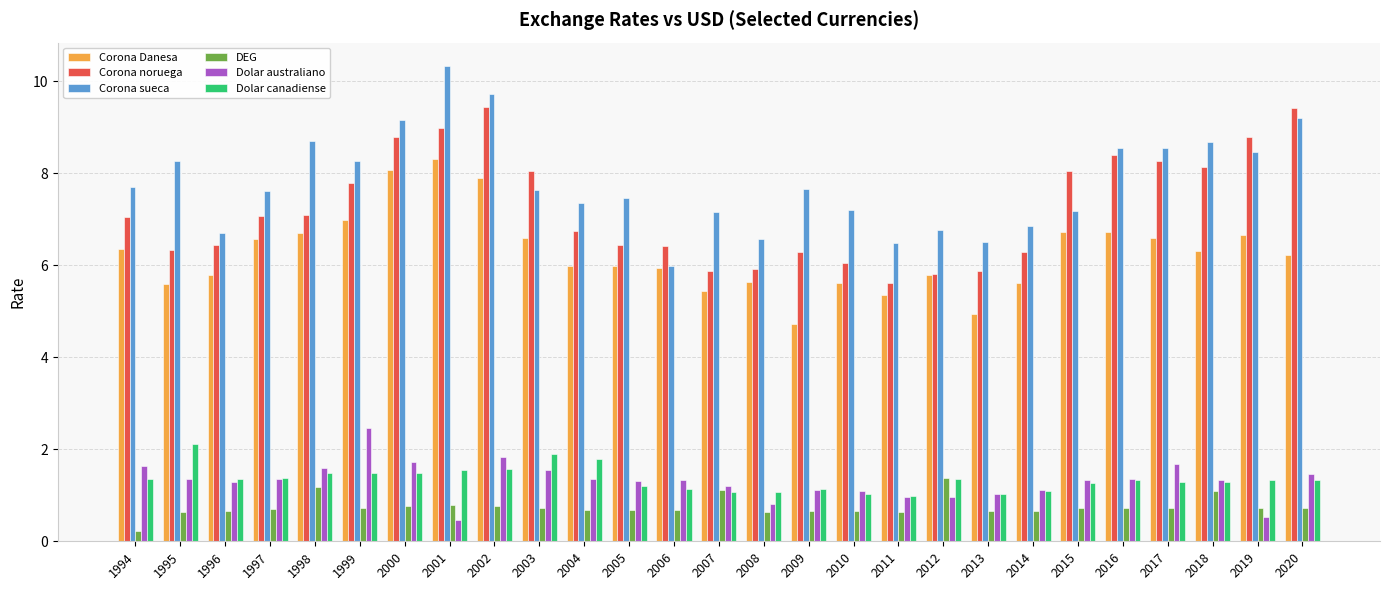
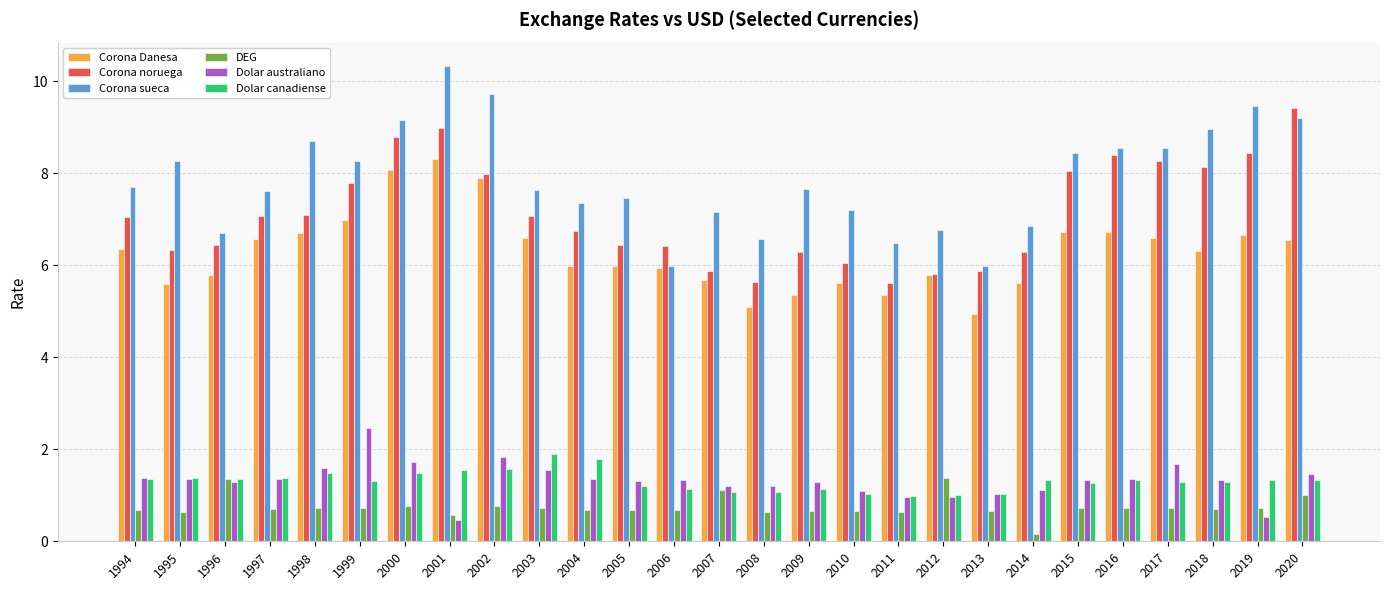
DEG, 1994: 0.2 -> 0.7
Dolar australiano, 1994: 1.6 -> 1.4
Dolar canadiense, 1995: 2.1 -> 1.4
DEG, 1996: 0.7 -> 1.3
DEG, 1998: 1.2 -> 0.7
Dolar canadiense, 1999: 1.5 -> 1.3
DEG, 2001: 0.8 -> 0.6
Corona noruega, 2002: 9.4 -> 8.0
Corona noruega, 2003: 8.0 -> 7.1
Corona Danesa, 2007: 5.4 -> 5.7
Corona Danesa, 2008: 5.6 -> 5.1
Corona noruega, 2008: 5.9 -> 5.6
Dolar australiano, 2008: 0.8 -> 1.2
Corona Danesa, 2009: 4.7 -> 5.4
Dolar australiano, 2009: 1.1 -> 1.3
Dolar canadiense, 2012: 1.4 -> 1.0
Corona sueca, 2013: 6.5 -> 6.0
DEG, 2014: 0.7 -> 0.1
Dolar canadiense, 2014: 1.1 -> 1.3
Corona sueca, 2015: 7.2 -> 8.4
Corona sueca, 2018: 8.7 -> 9.0
DEG, 2018: 1.1 -> 0.7
Corona noruega, 2019: 8.8 -> 8.4
Corona sueca, 2019: 8.5 -> 9.5
Corona Danesa, 2020: 6.2 -> 6.5
DEG, 2020: 0.7 -> 1.0
